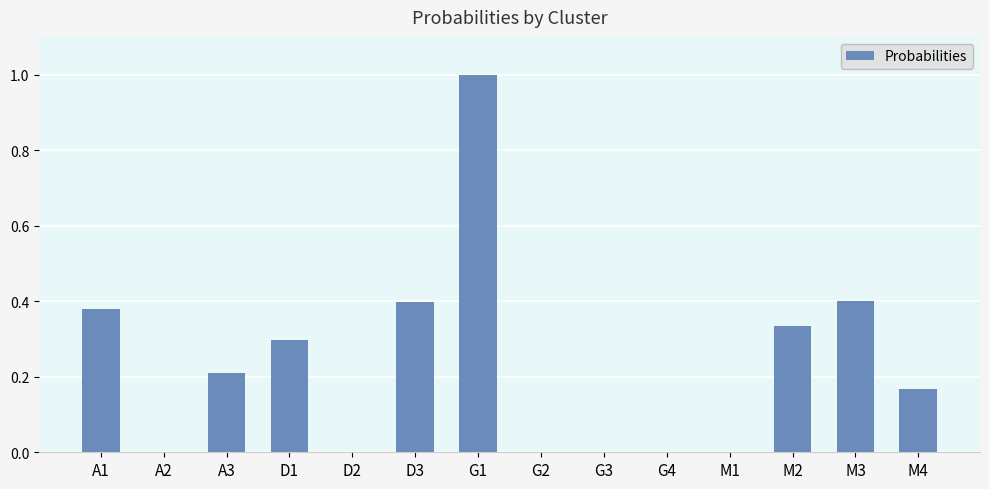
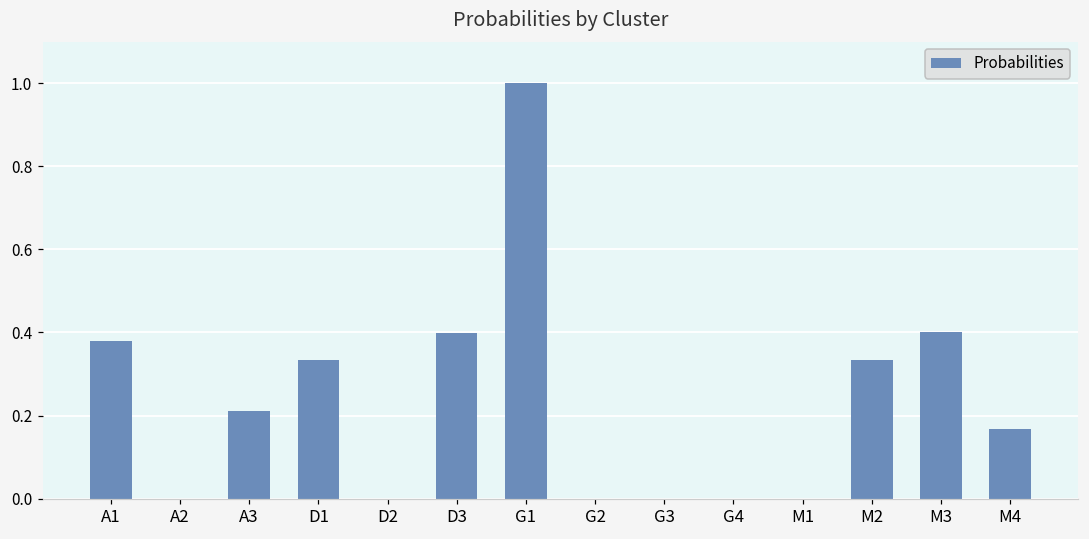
D1: 0.30 -> 0.33
